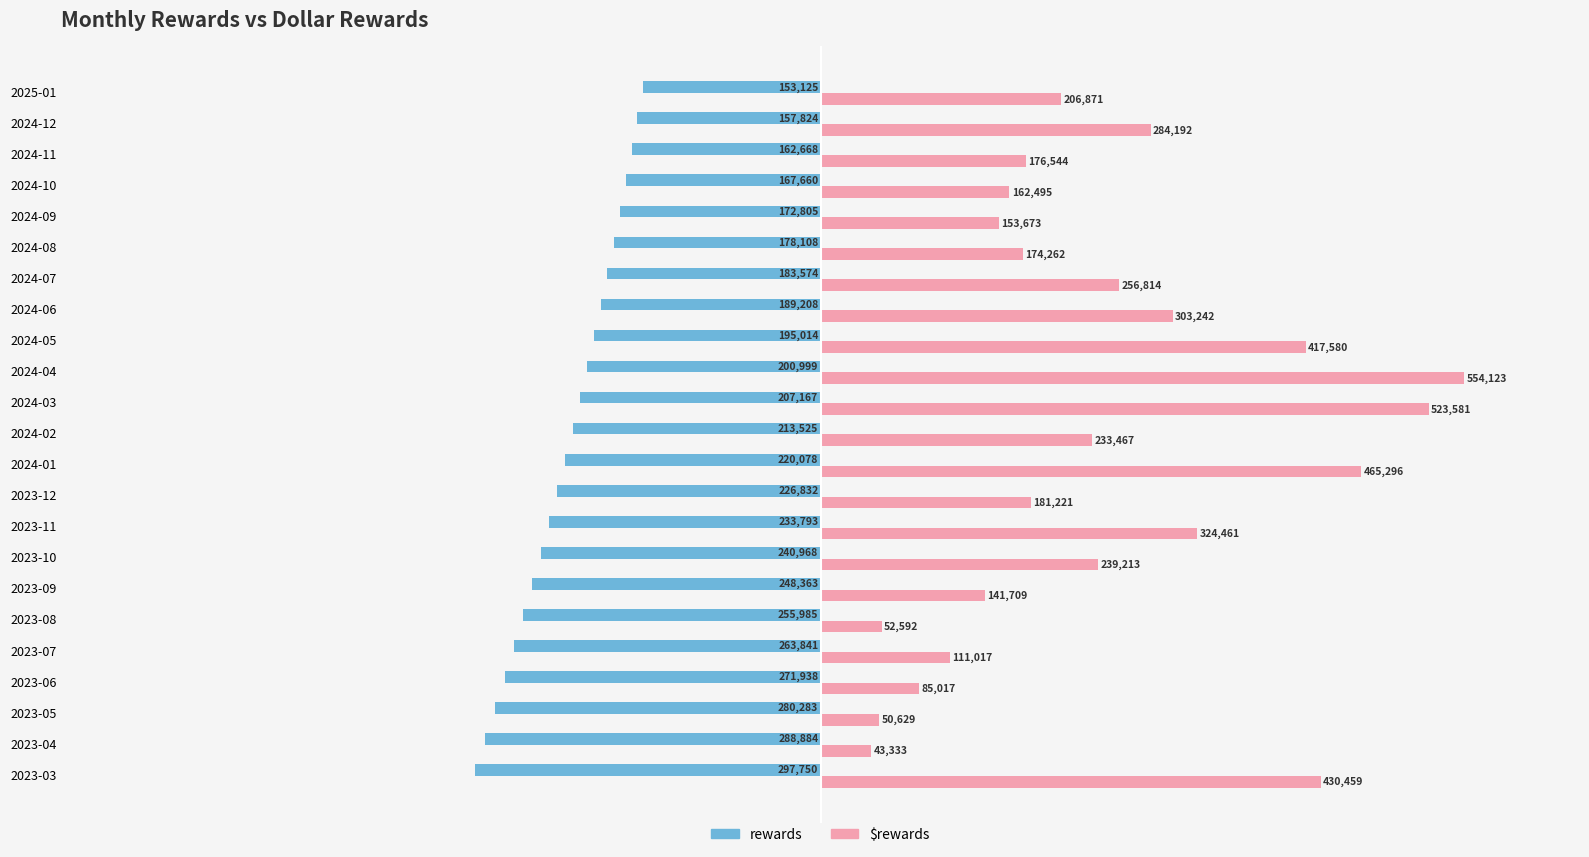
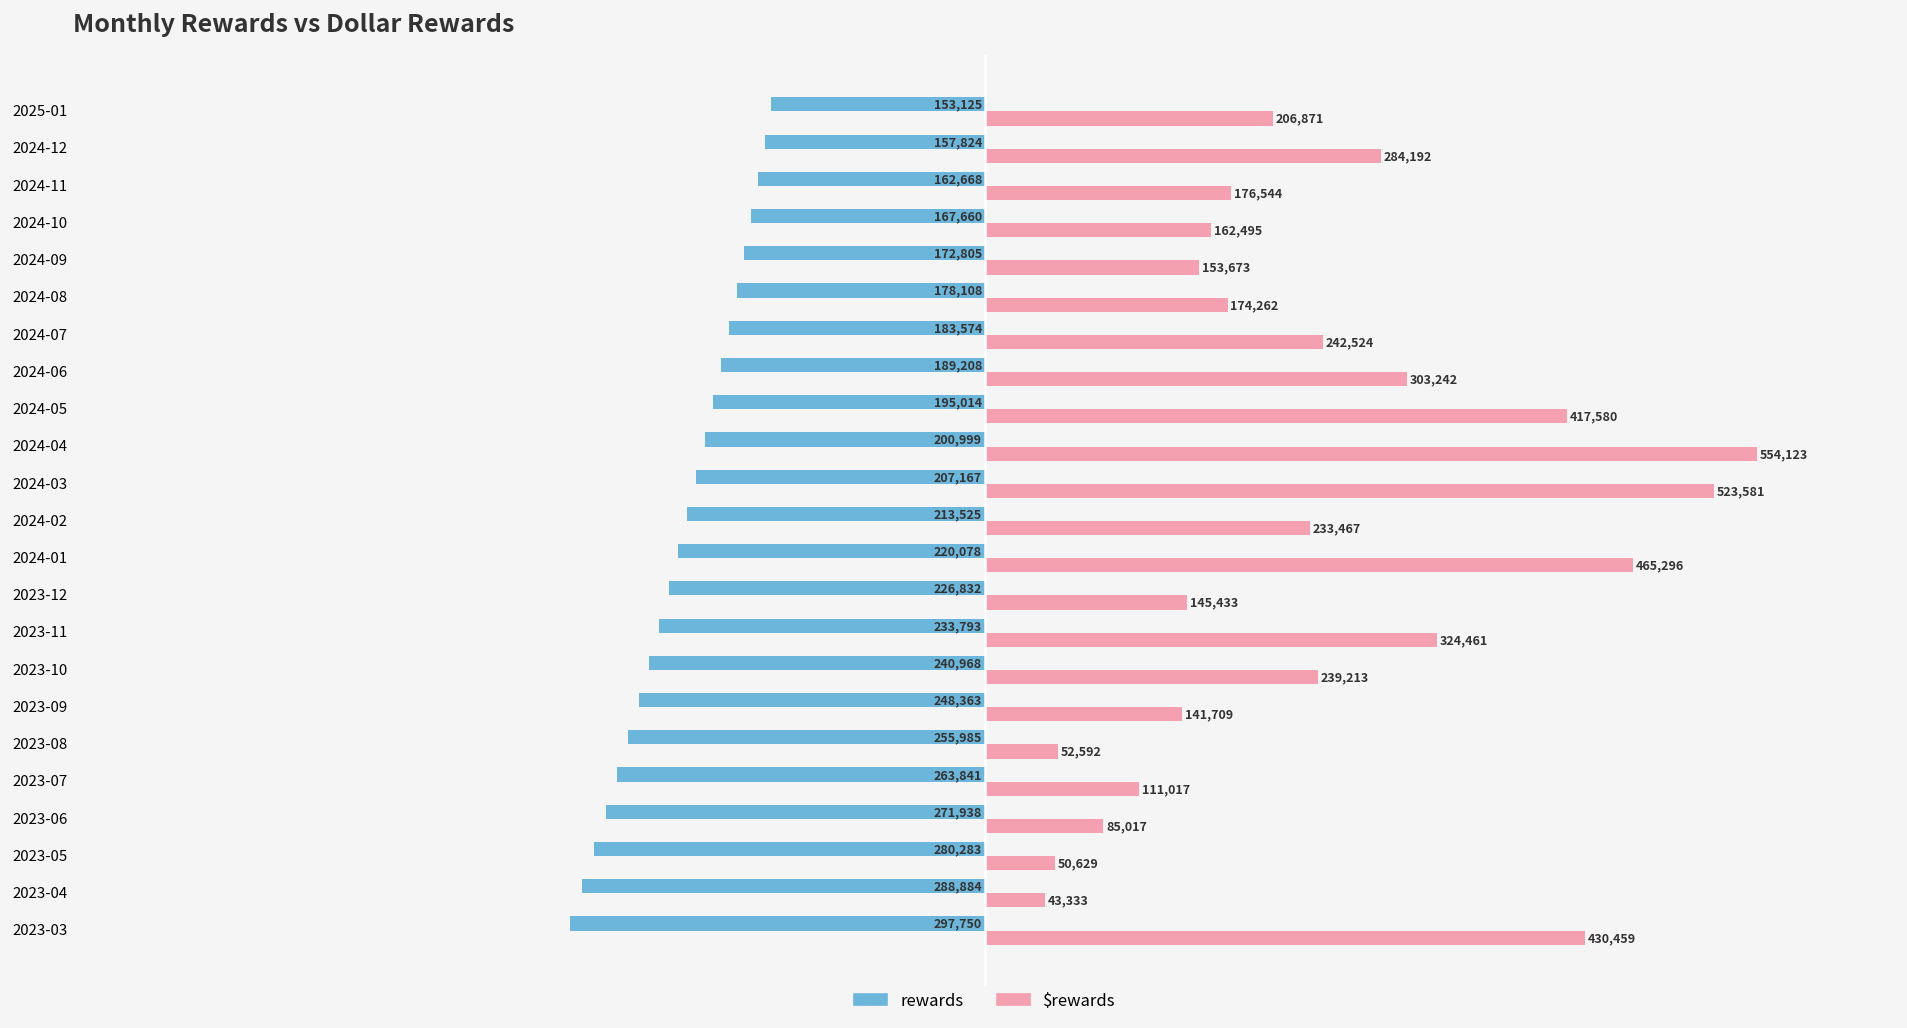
$rewards, 2024-07: 256,814 -> 242,524
$rewards, 2023-12: 181,221 -> 145,433
